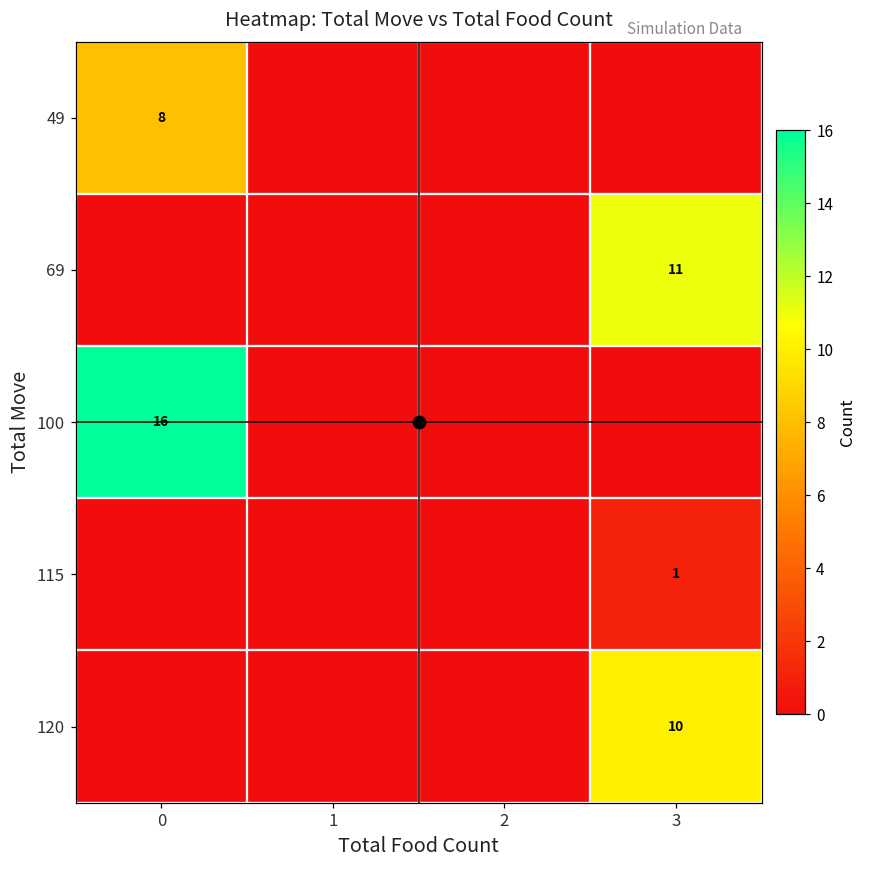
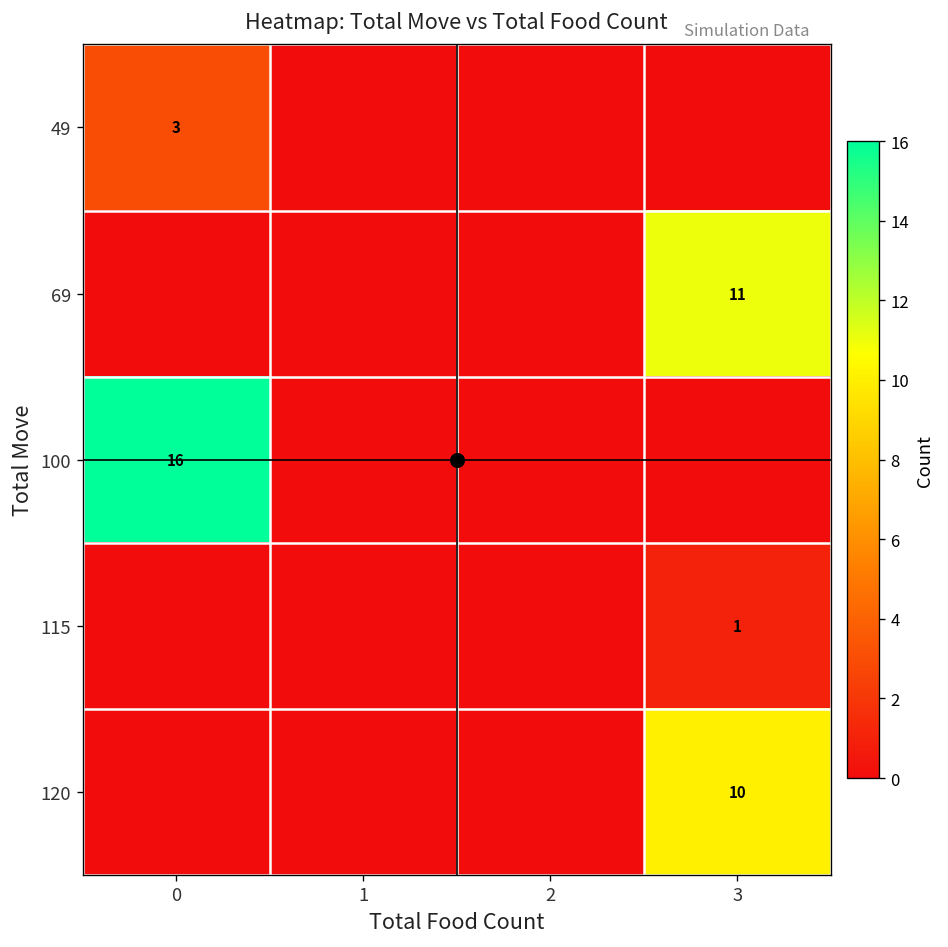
49, 0: 8 -> 3
